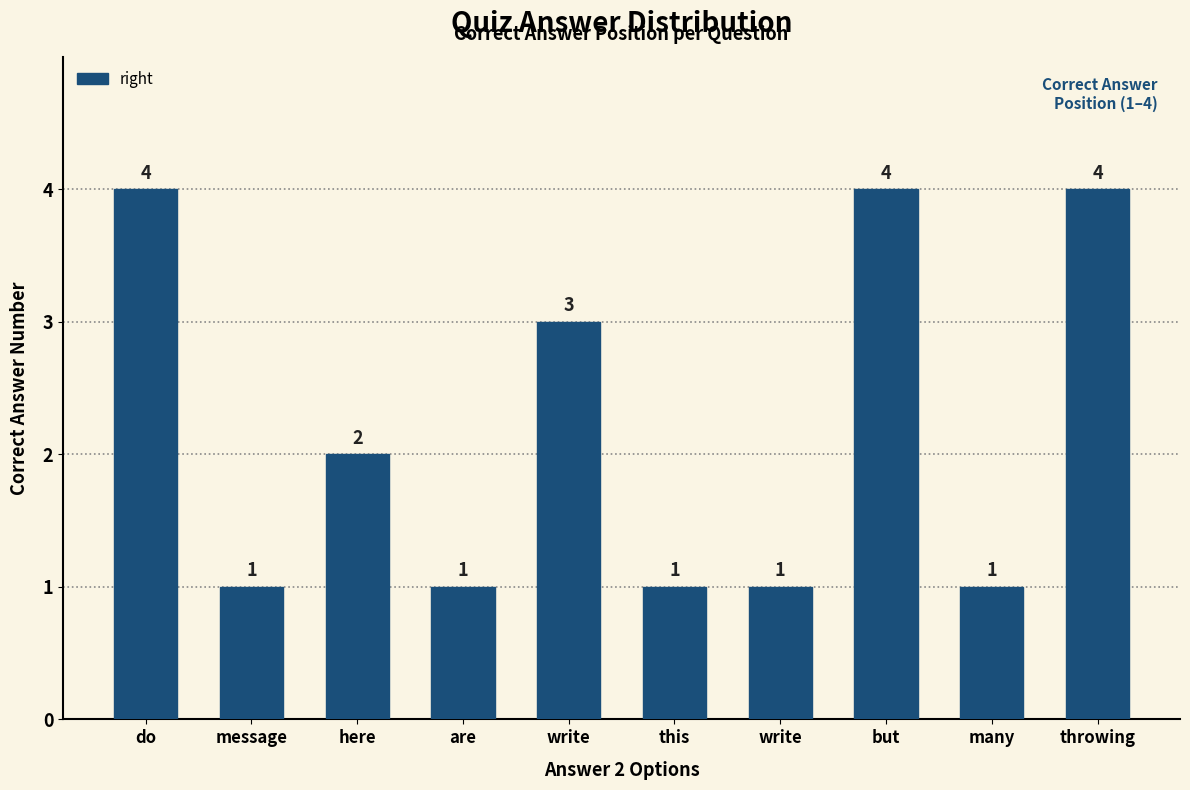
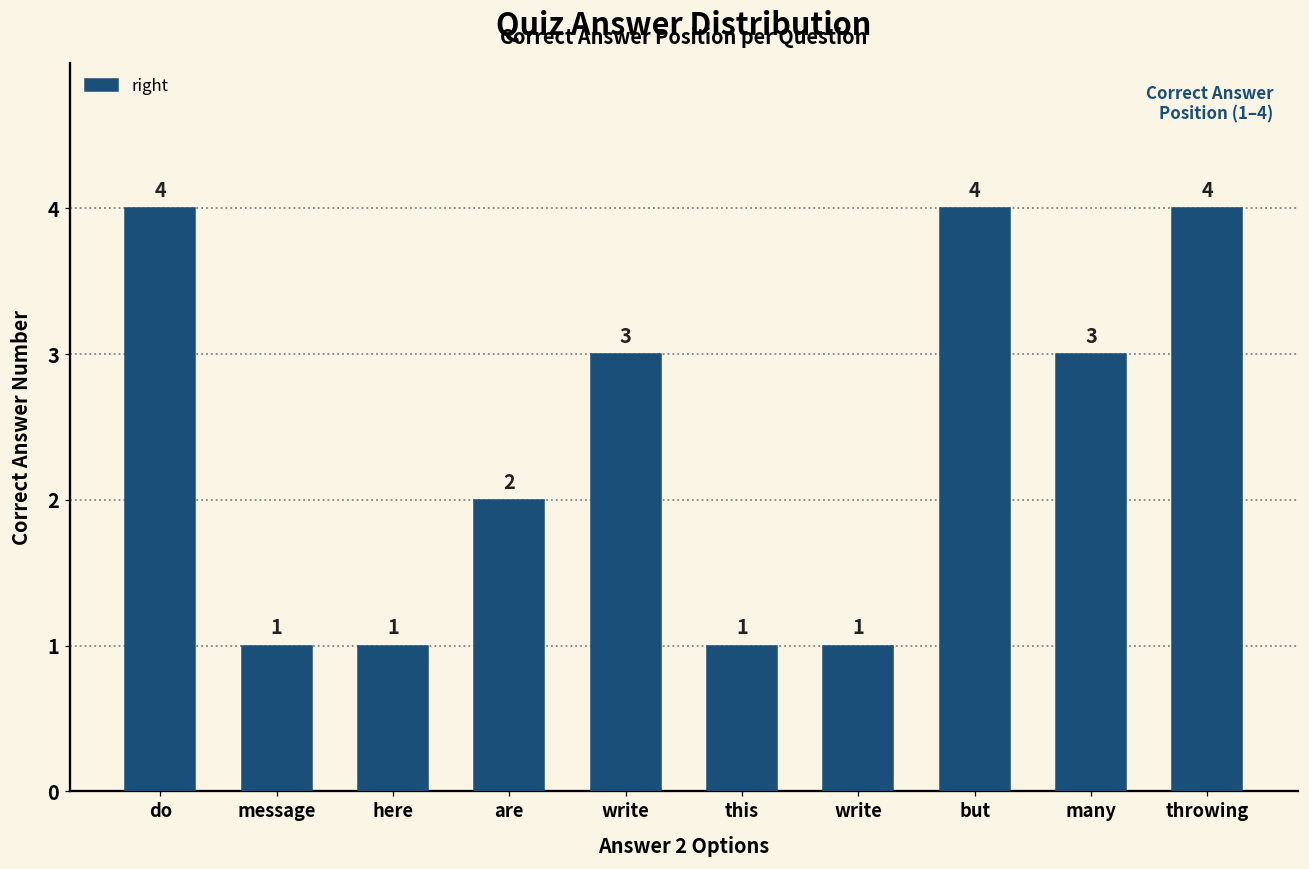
here: 2 -> 1
are: 1 -> 2
many: 1 -> 3
